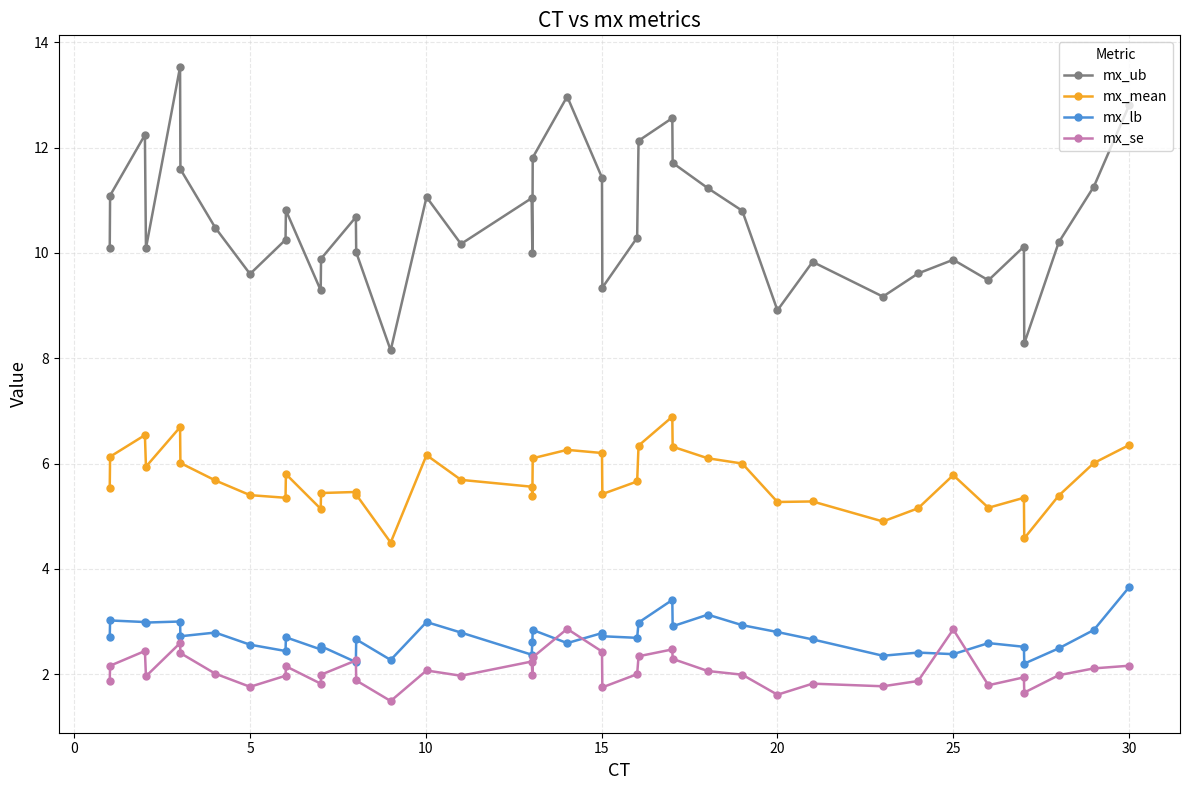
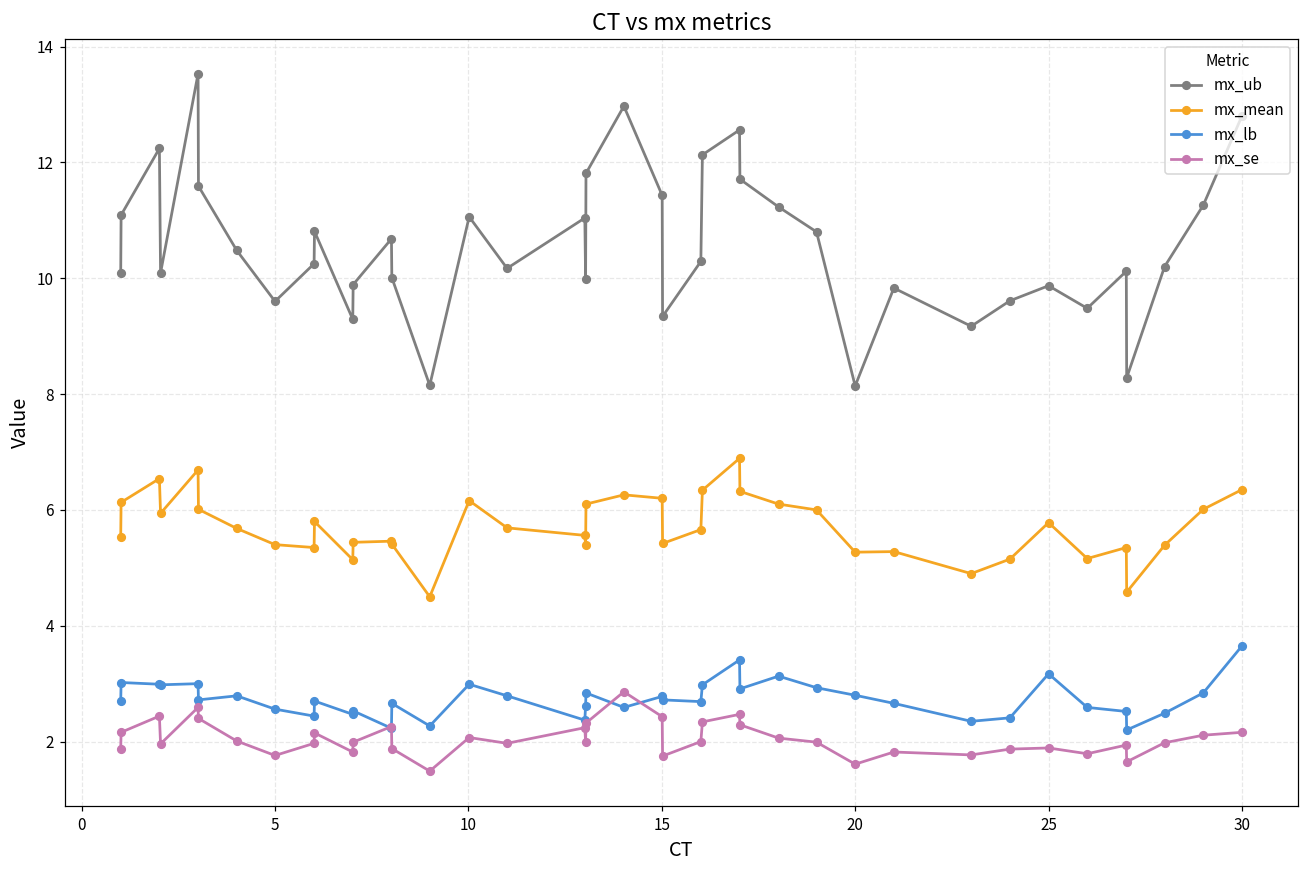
mx_ub, 20: 8.9 -> 8.1
mx_lb, 25: 2.4 -> 3.2
mx_se, 25: 2.9 -> 1.9
